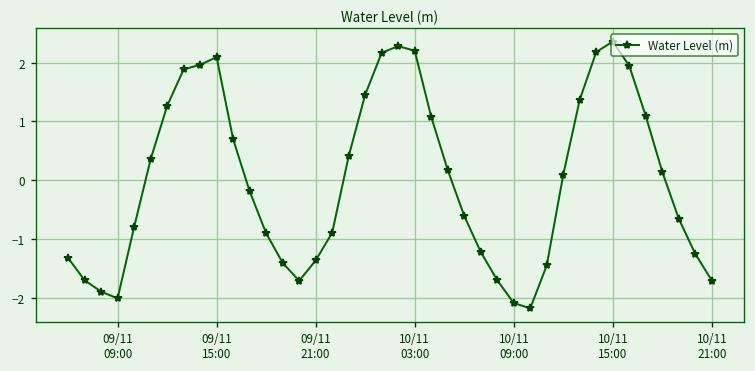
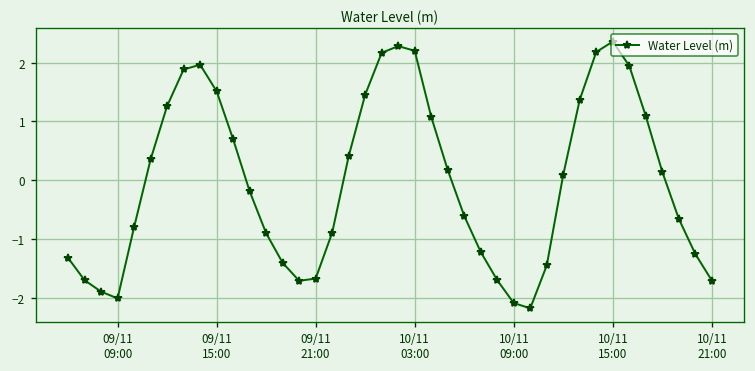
09/11 15:00: 2.1 -> 1.5
09/11 21:00: -1.4 -> -1.7
